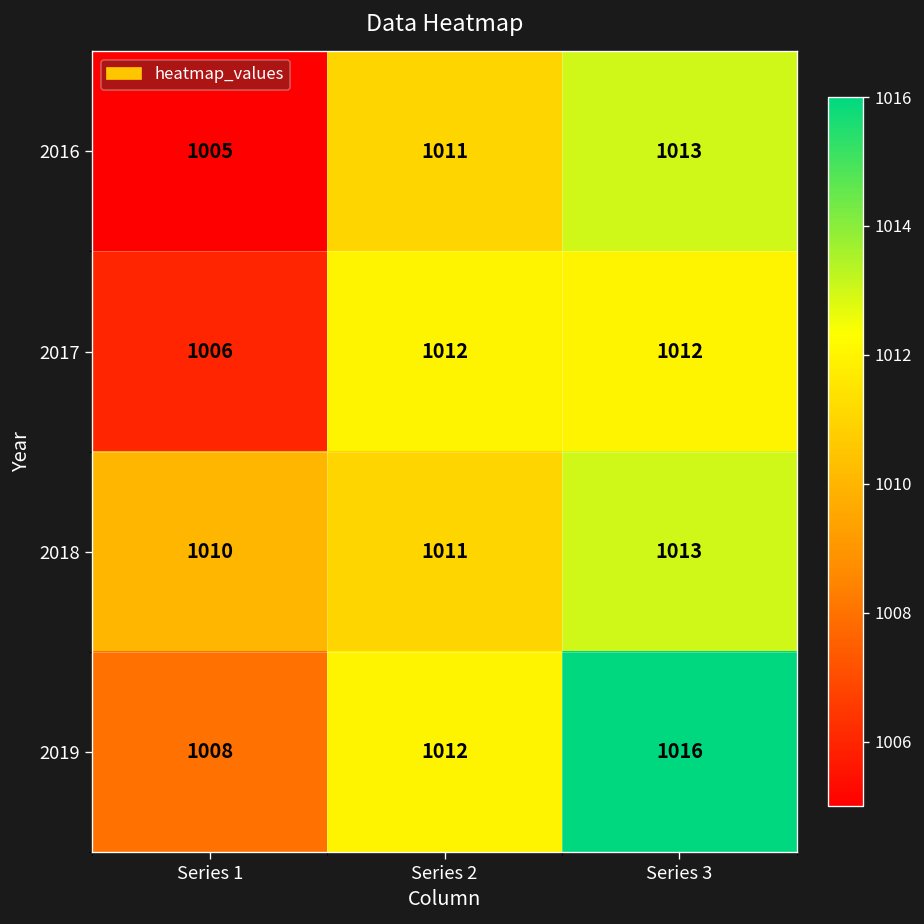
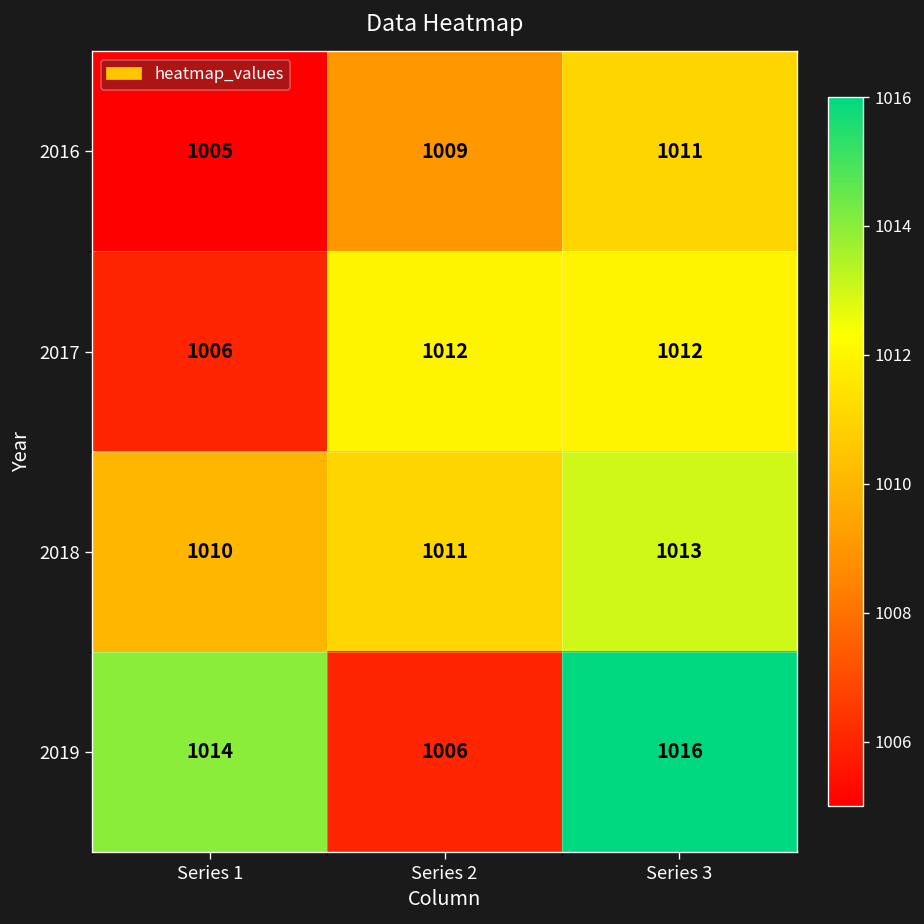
2016, Series 2: 1011 -> 1009
2016, Series 3: 1013 -> 1011
2019, Series 1: 1008 -> 1014
2019, Series 2: 1012 -> 1006
